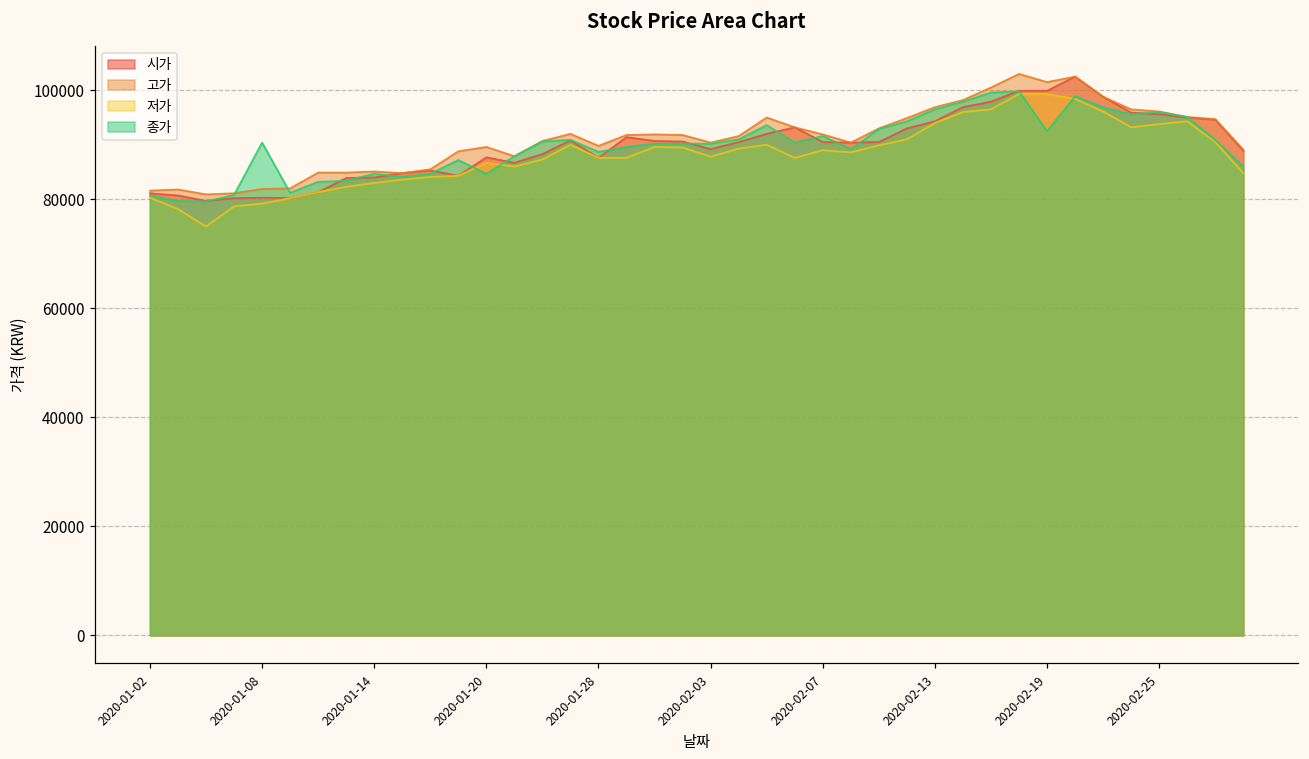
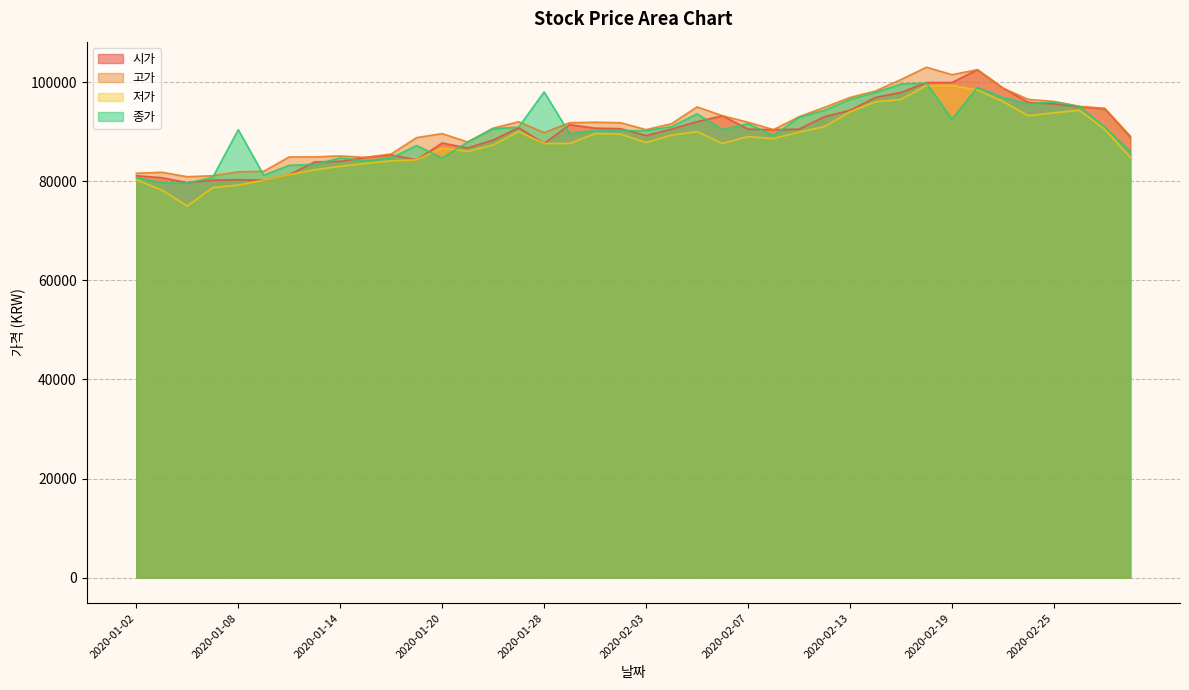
종가, 2020-01-28: 89000 -> 98000
